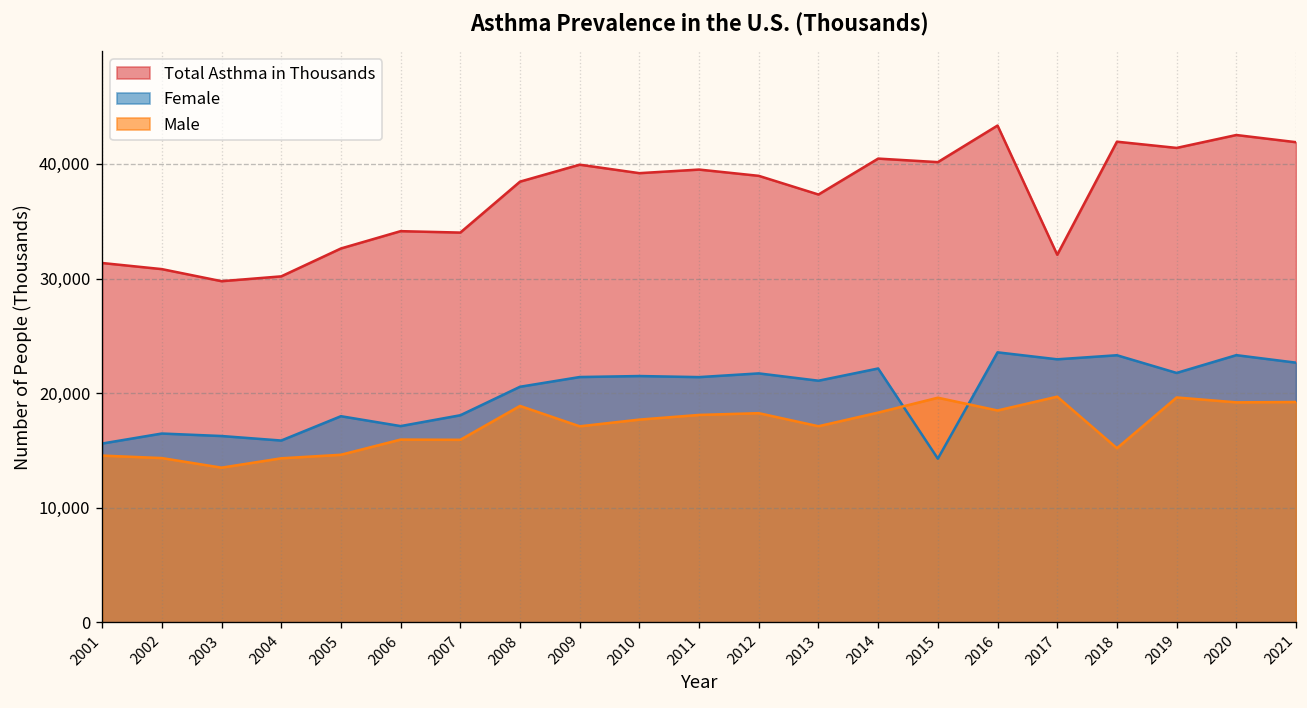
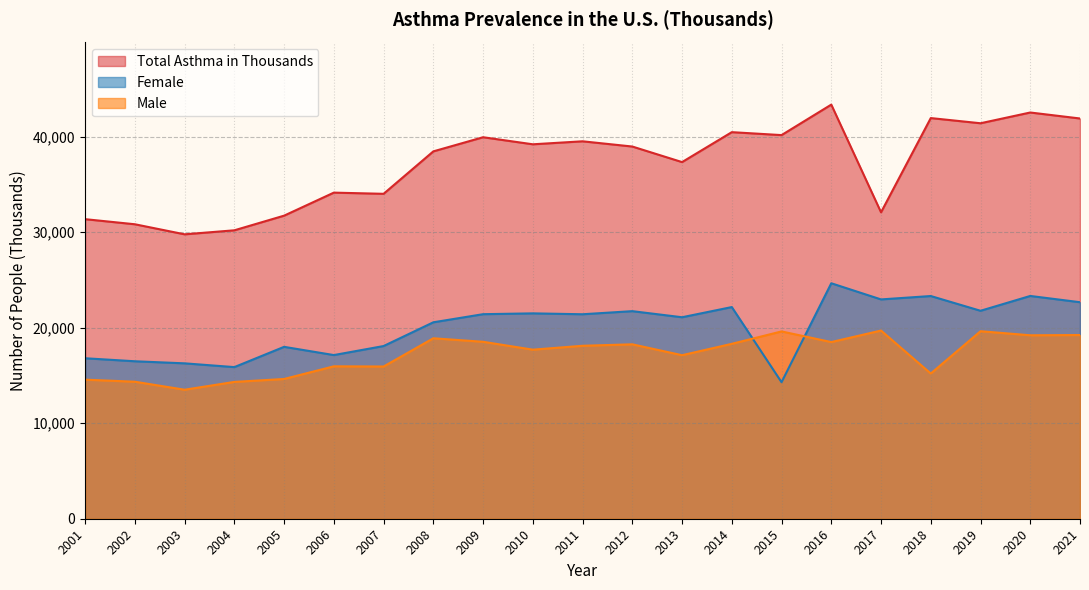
Female, 2001: 16,000 -> 17,000
Total Asthma in Thousands, 2005: 33,000 -> 32,000
Male, 2009: 17,000 -> 19,000
Female, 2016: 24,000 -> 25,000
